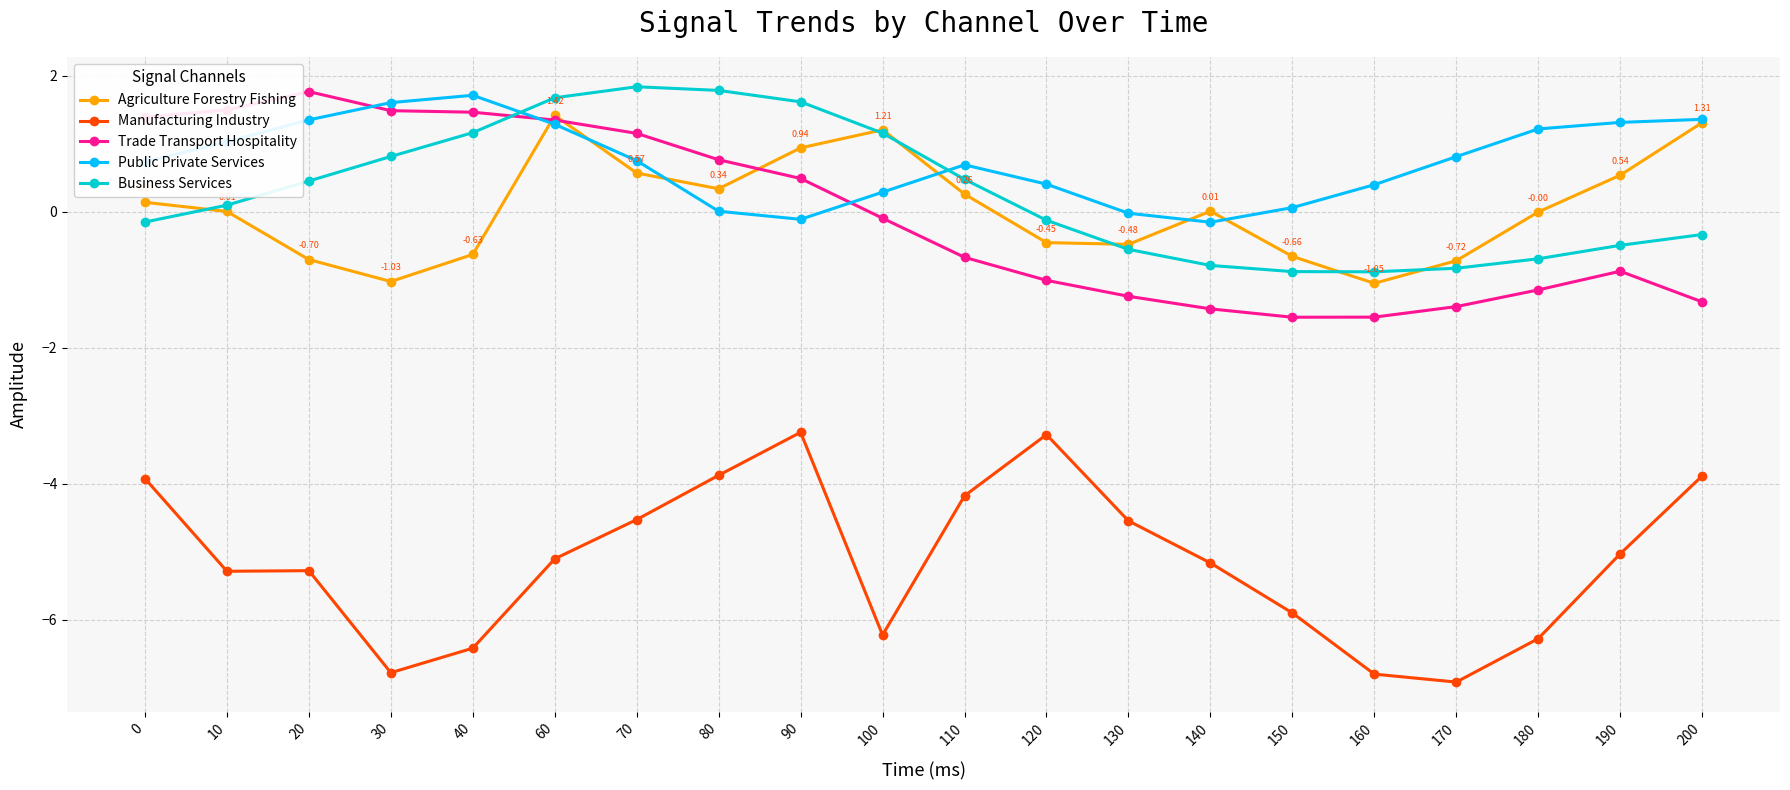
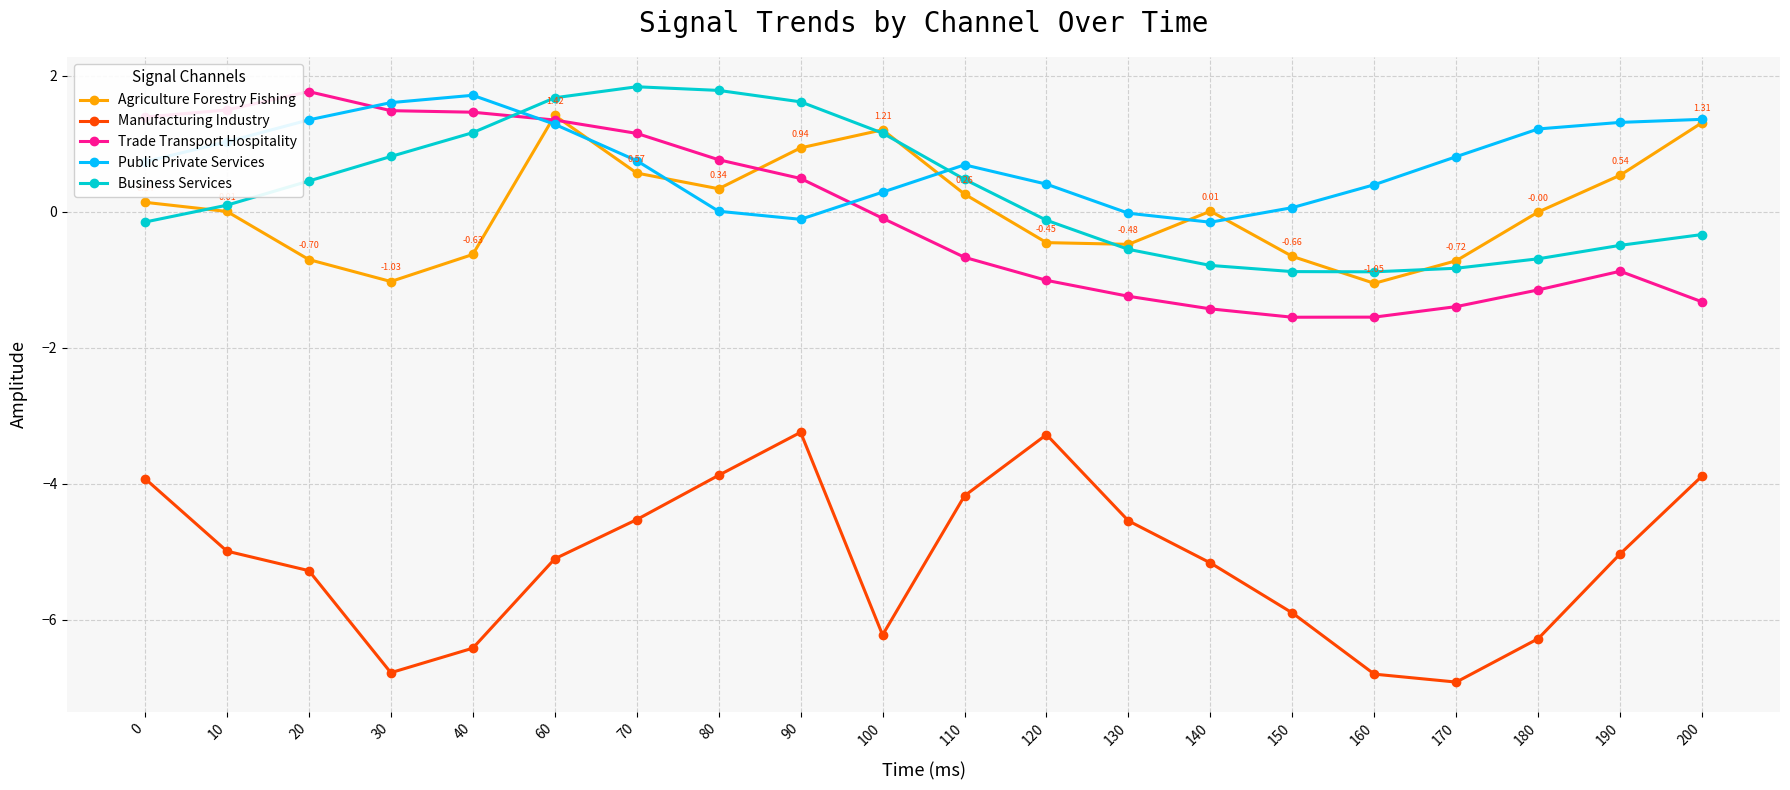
Manufacturing Industry, 10: -5.3 -> -5.0
